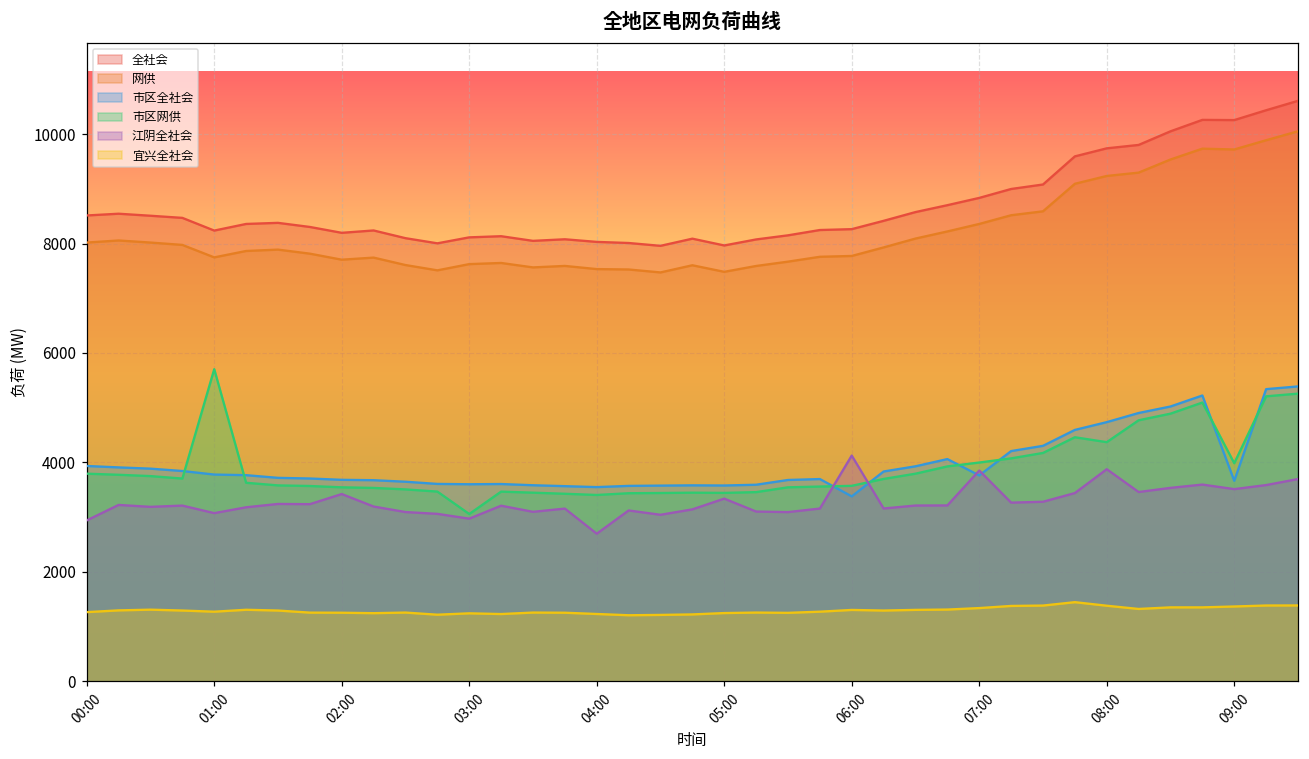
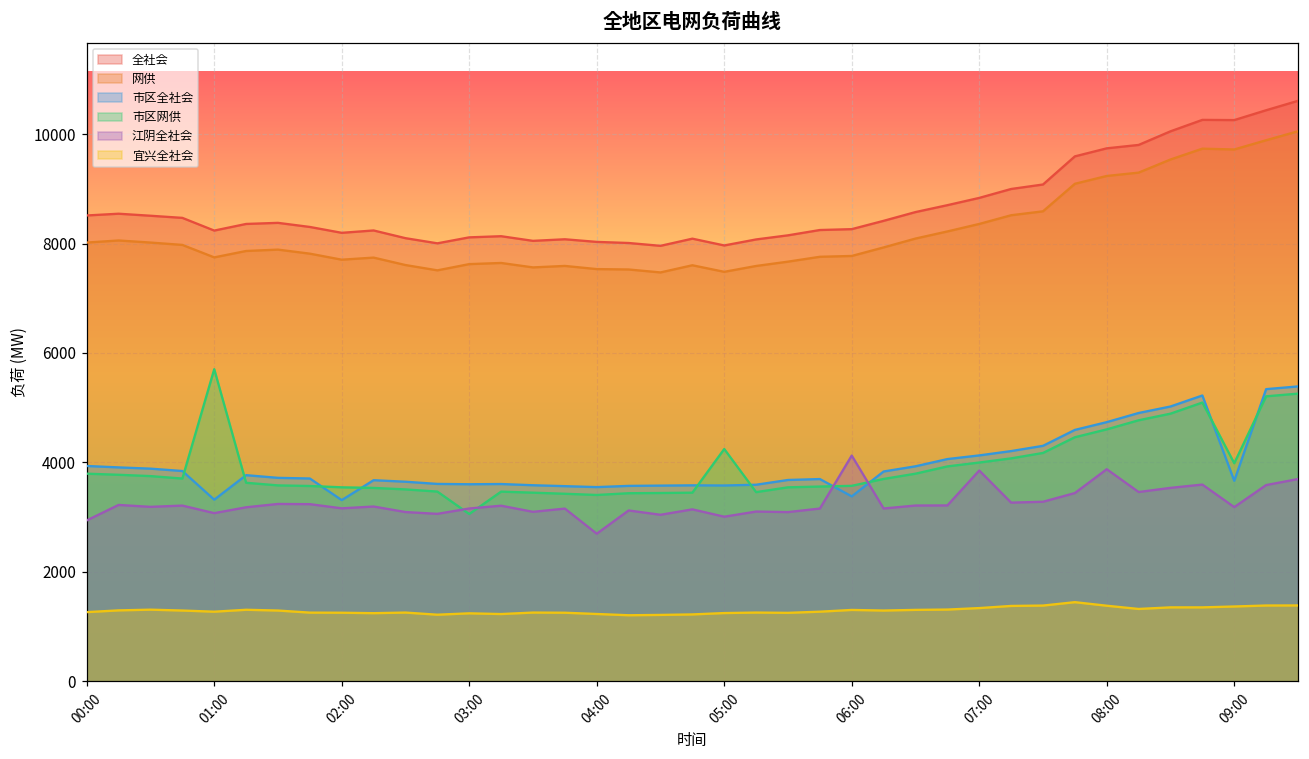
市区全社会, 01:00: 3800 -> 3300
市区全社会, 02:00: 3700 -> 3300
江阴全社会, 02:00: 3400 -> 3200
江阴全社会, 03:00: 3000 -> 3200
市区网供, 05:00: 3400 -> 4200
江阴全社会, 05:00: 3300 -> 3000
市区全社会, 07:00: 3800 -> 4100
市区网供, 08:00: 4400 -> 4600
江阴全社会, 09:00: 3500 -> 3200
